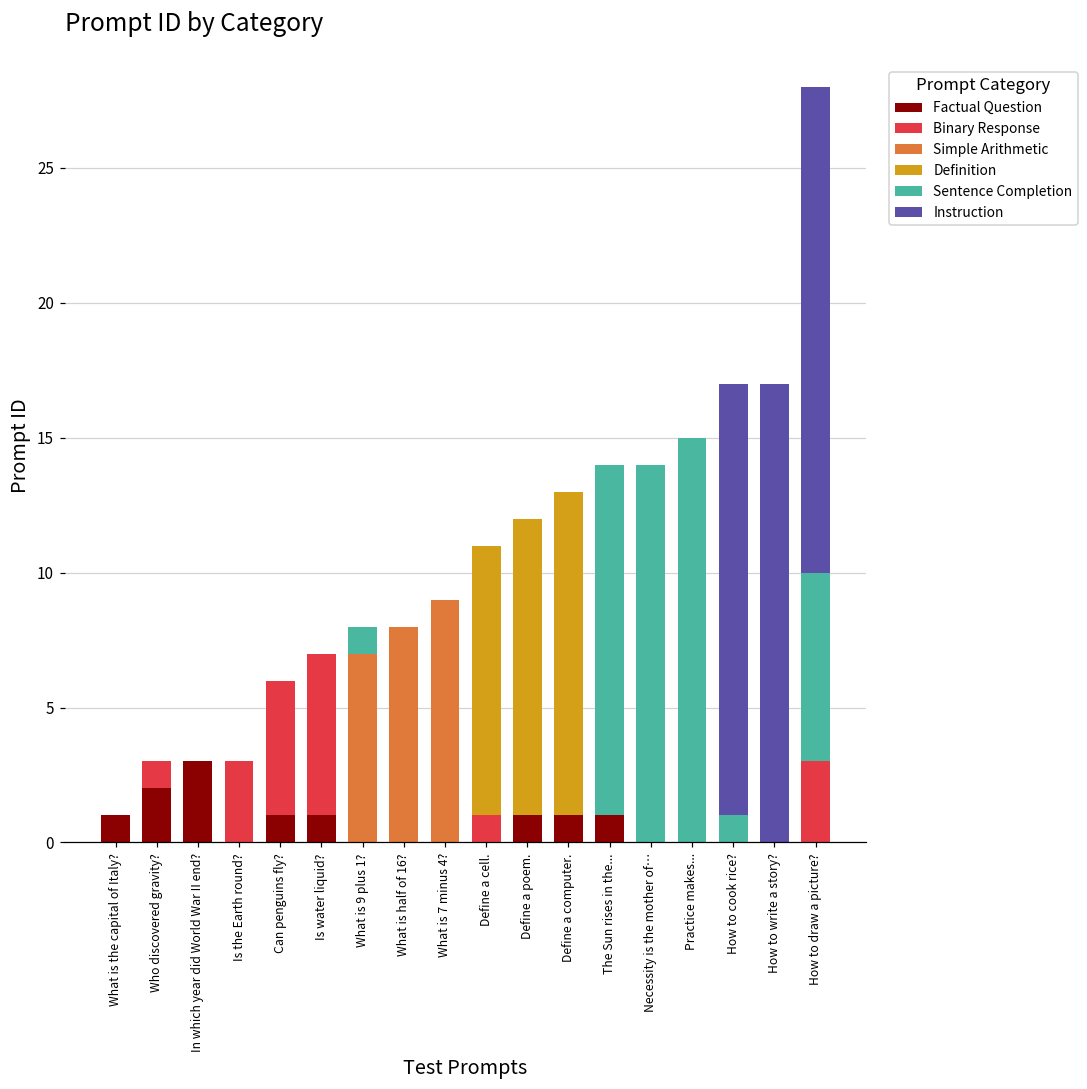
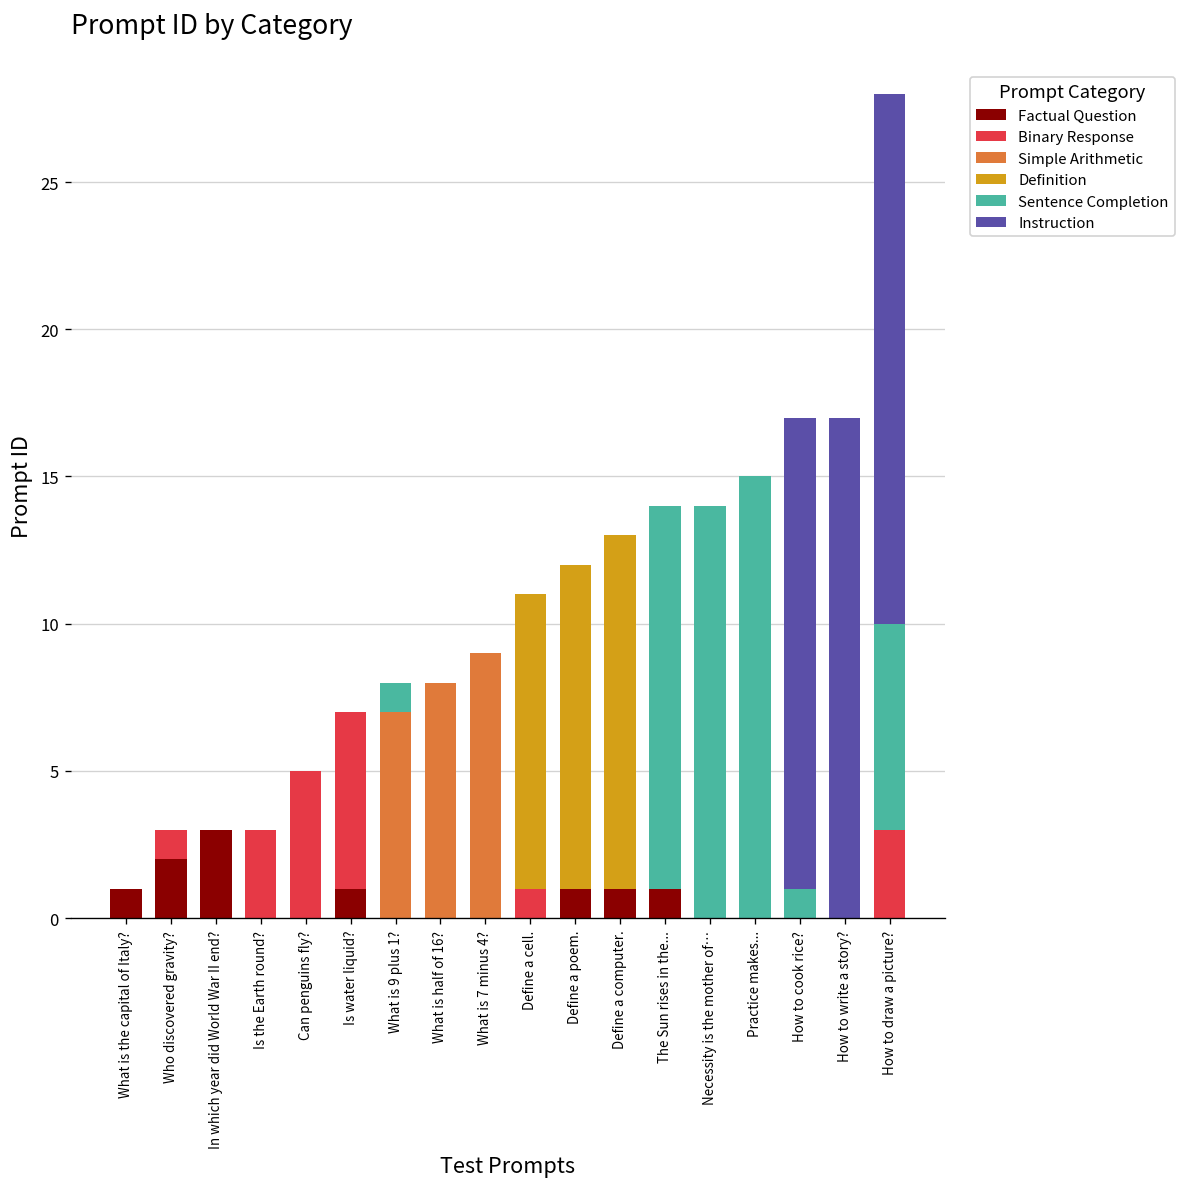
Factual Question, Can penguins fly?: 1 -> 0
